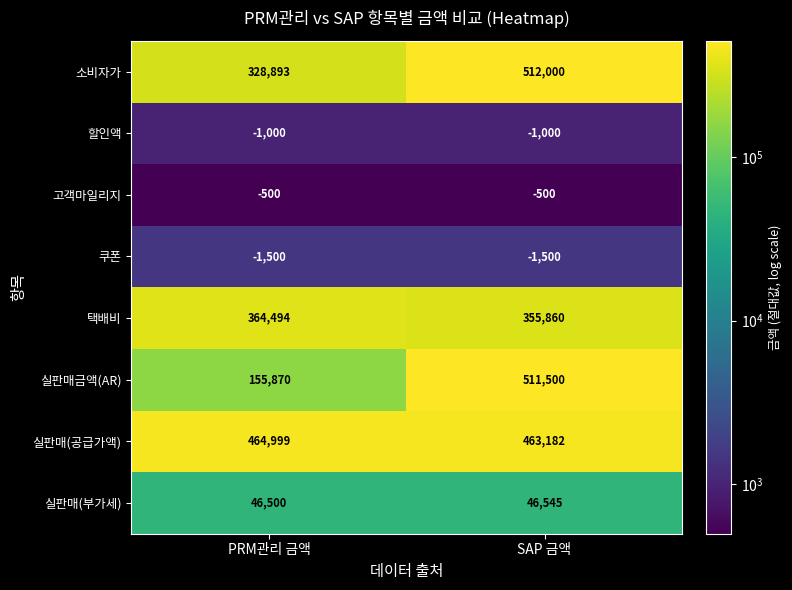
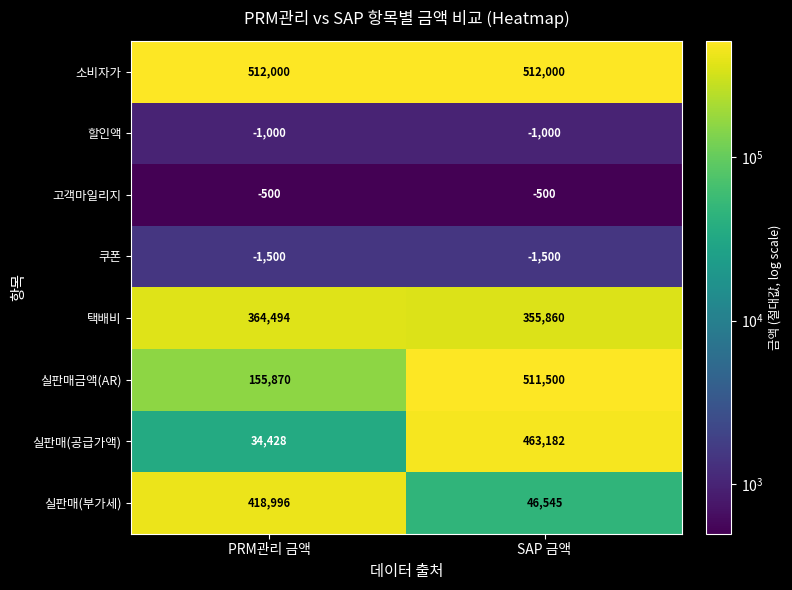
소비자가, PRM관리 금액: 328,893 -> 512,000
실판매(공급가액), PRM관리 금액: 464,999 -> 34,428
실판매(부가세), PRM관리 금액: 46,500 -> 418,996
